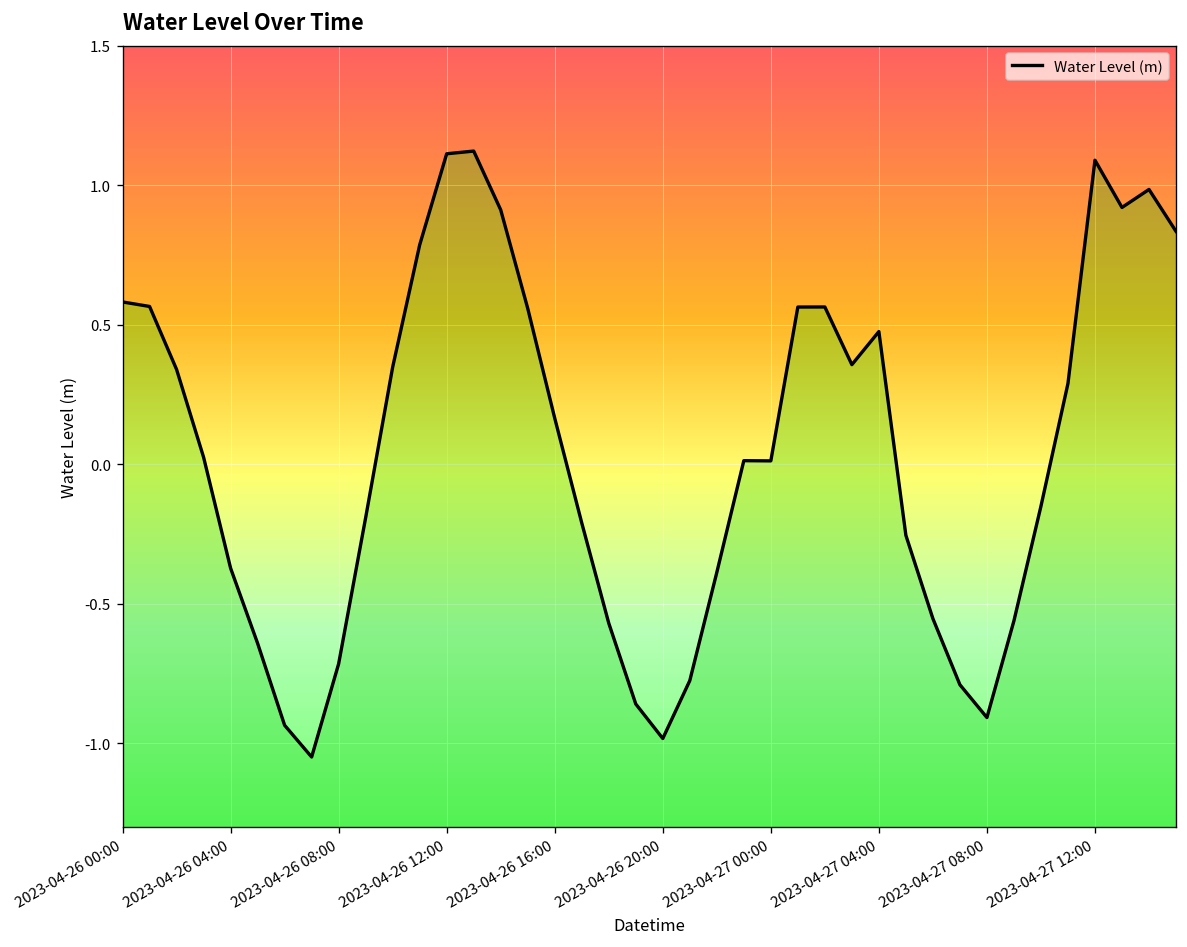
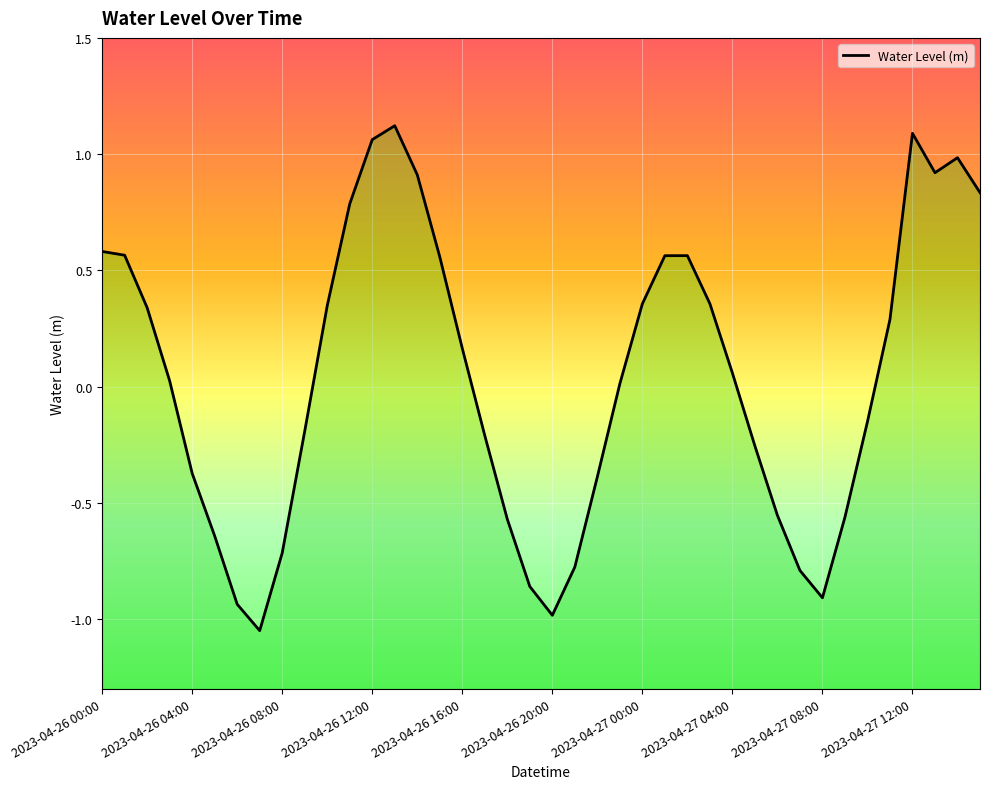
2023-04-26 12:00: 1.11 -> 1.06
2023-04-27 00:00: 0.01 -> 0.36
2023-04-27 04:00: 0.48 -> 0.06
